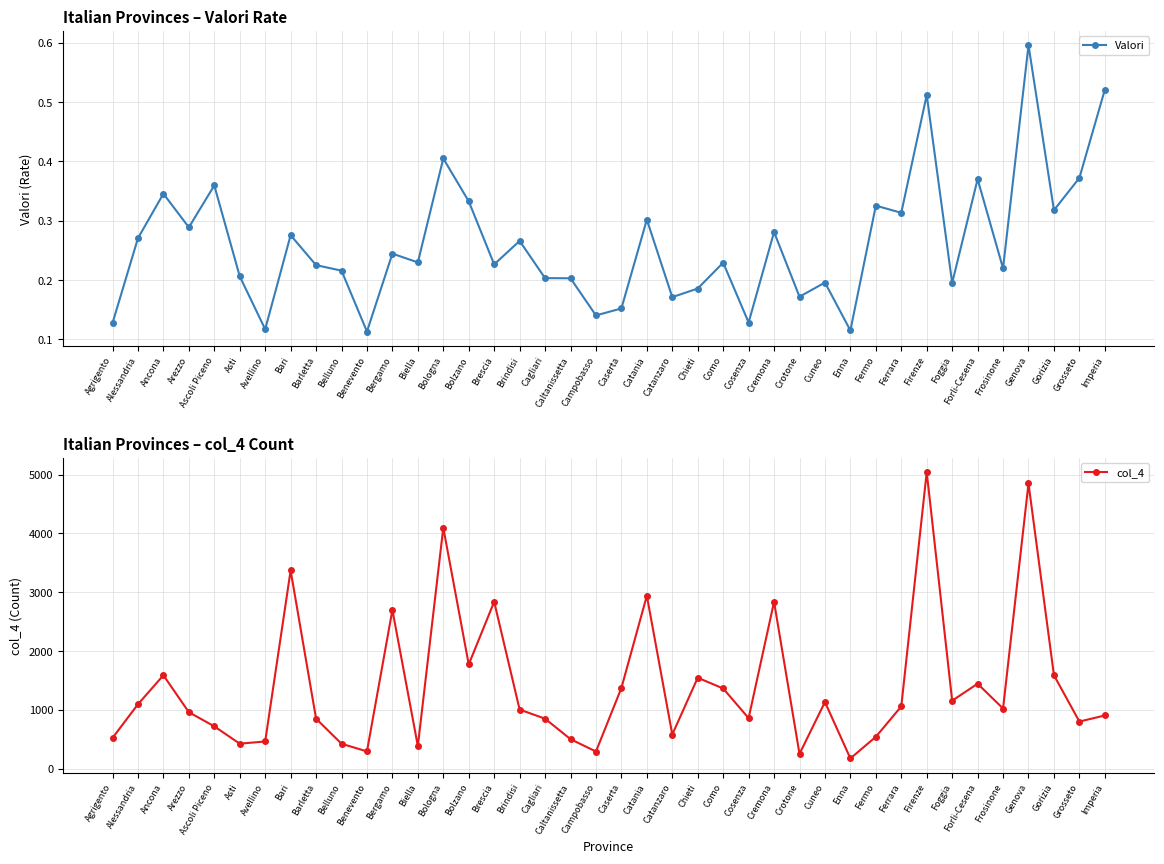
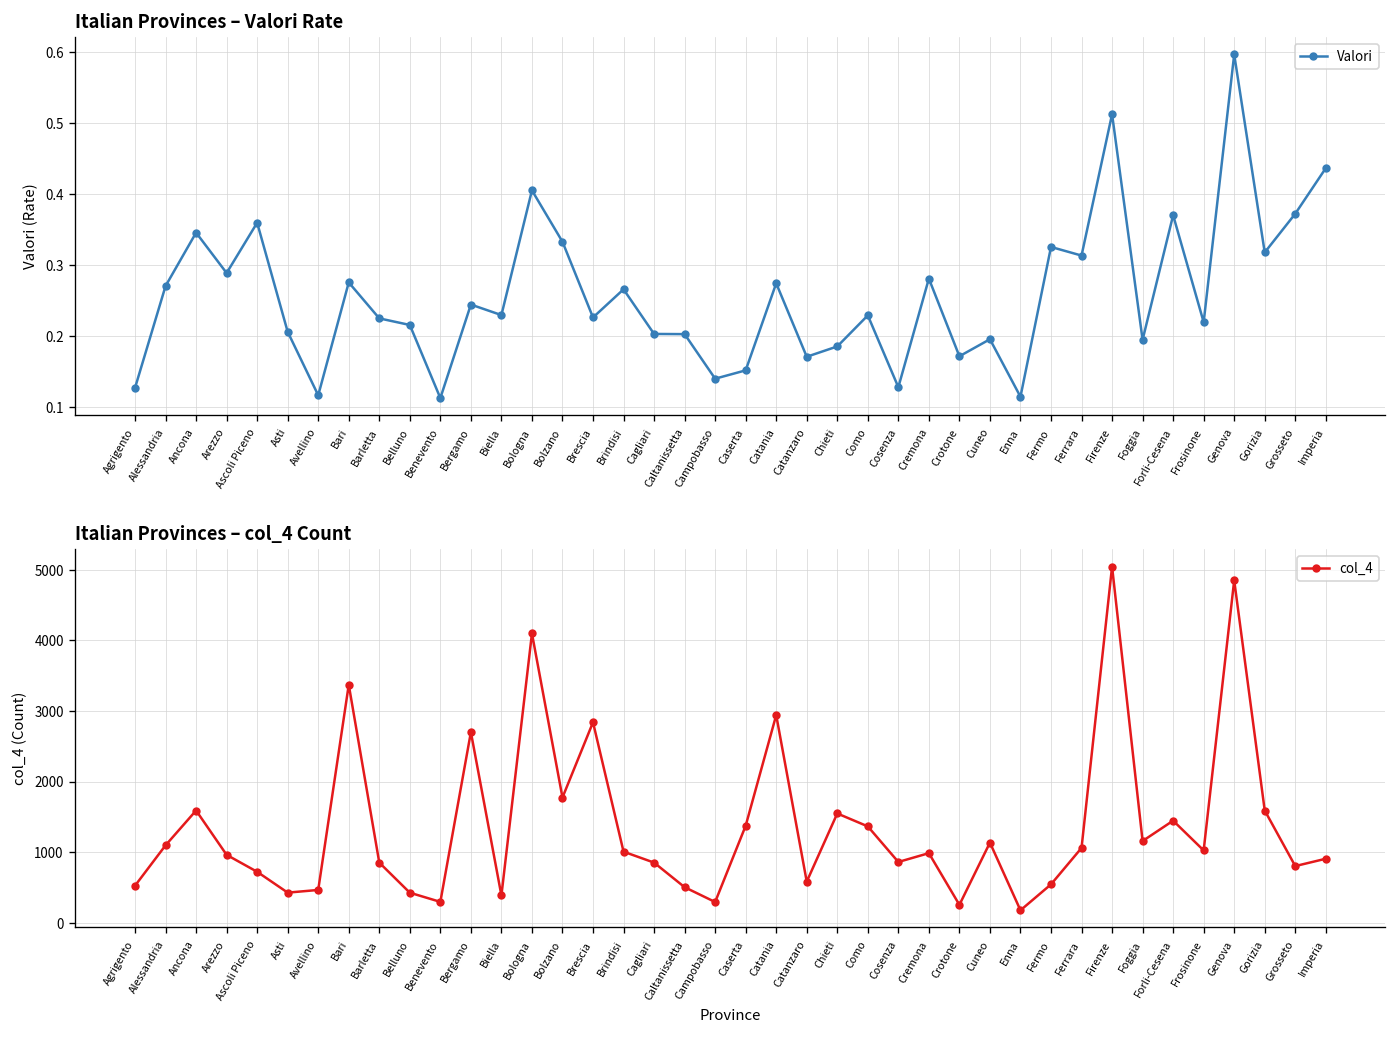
Italian Provinces – Valori Rate, Catania: 0.30 -> 0.27
Italian Provinces – Valori Rate, Imperia: 0.52 -> 0.44
Italian Provinces – col_4 Count, Cremona: 2800 -> 1000
